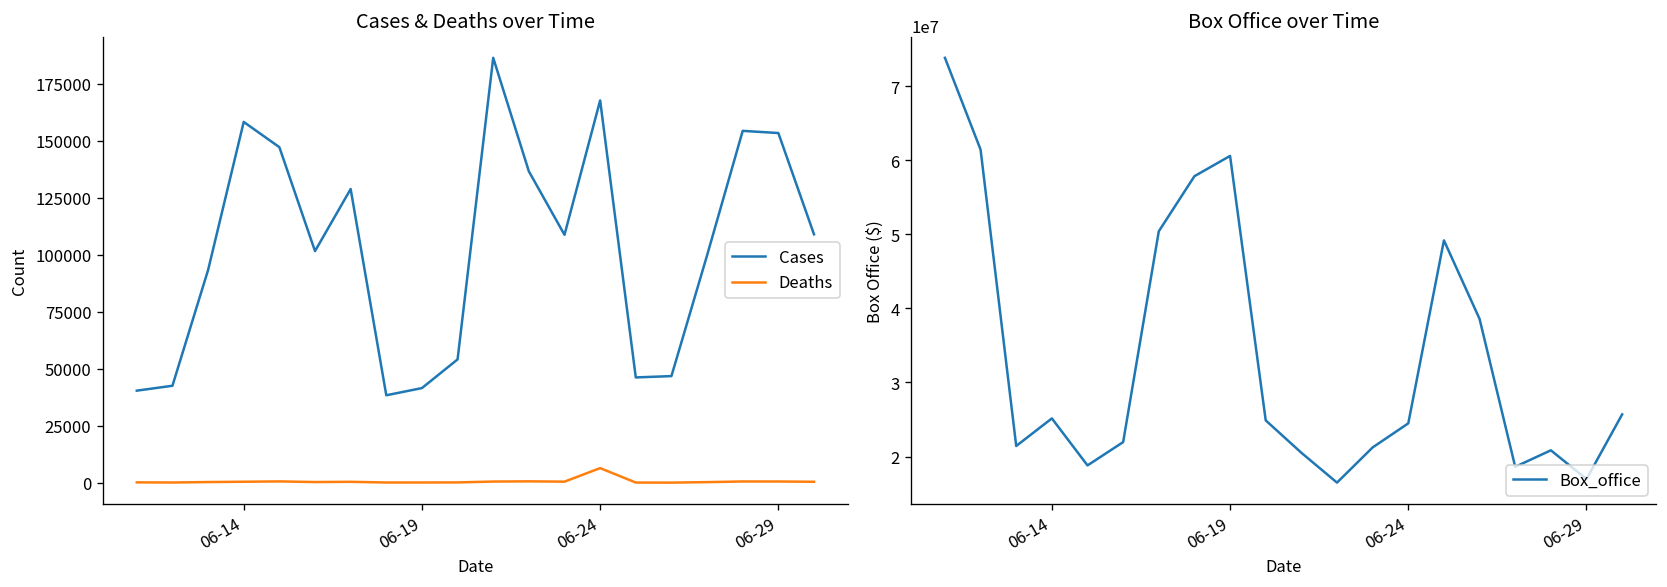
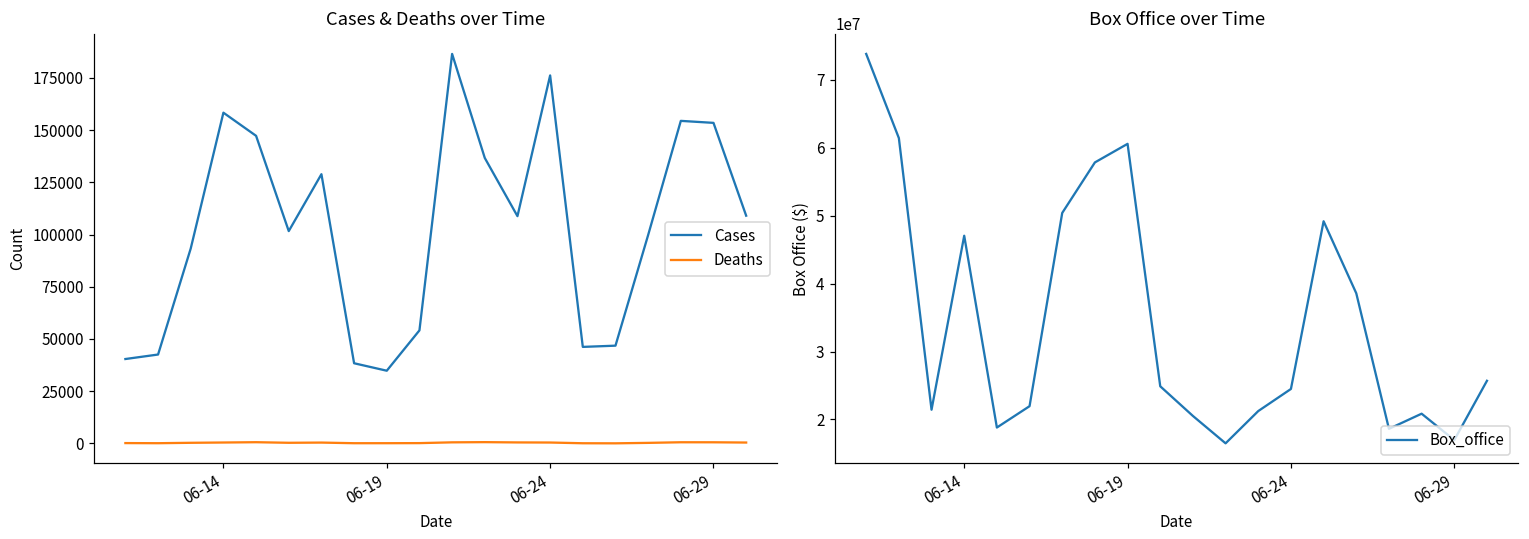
Cases & Deaths over Time, Cases, 06-19: 42000 -> 35000
Cases & Deaths over Time, Cases, 06-24: 168000 -> 176000
Cases & Deaths over Time, Deaths, 06-24: 6000 -> 0
Box Office over Time, 06-14: 25000000 -> 47000000
